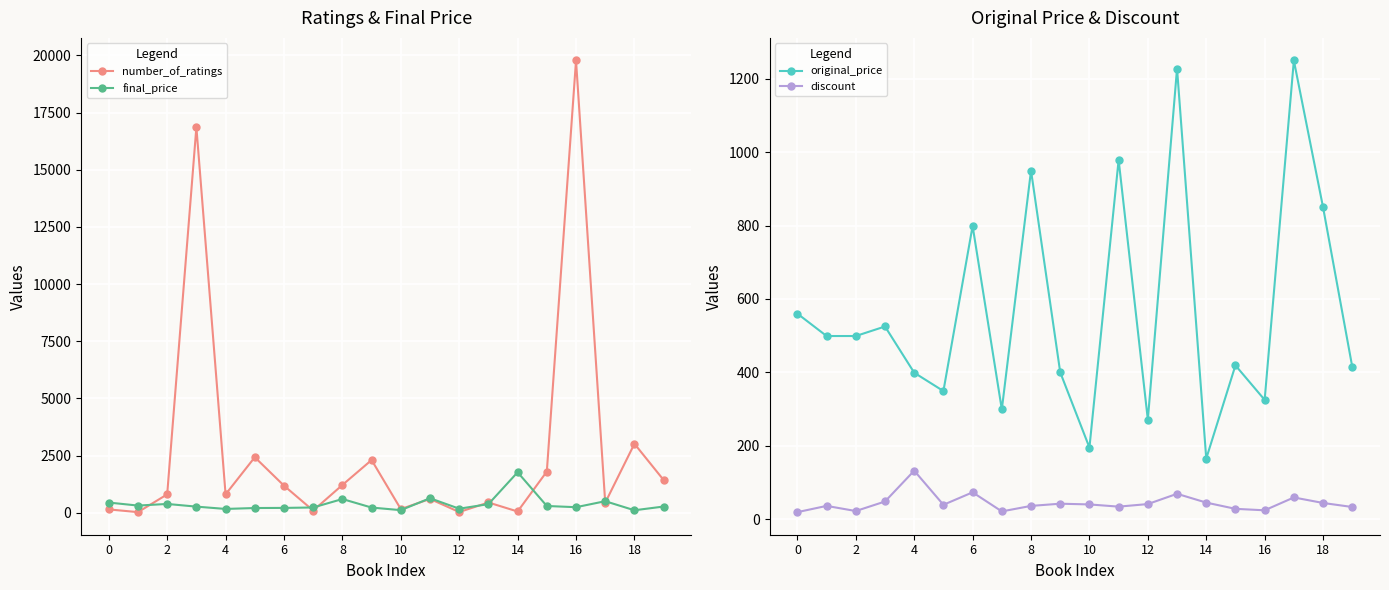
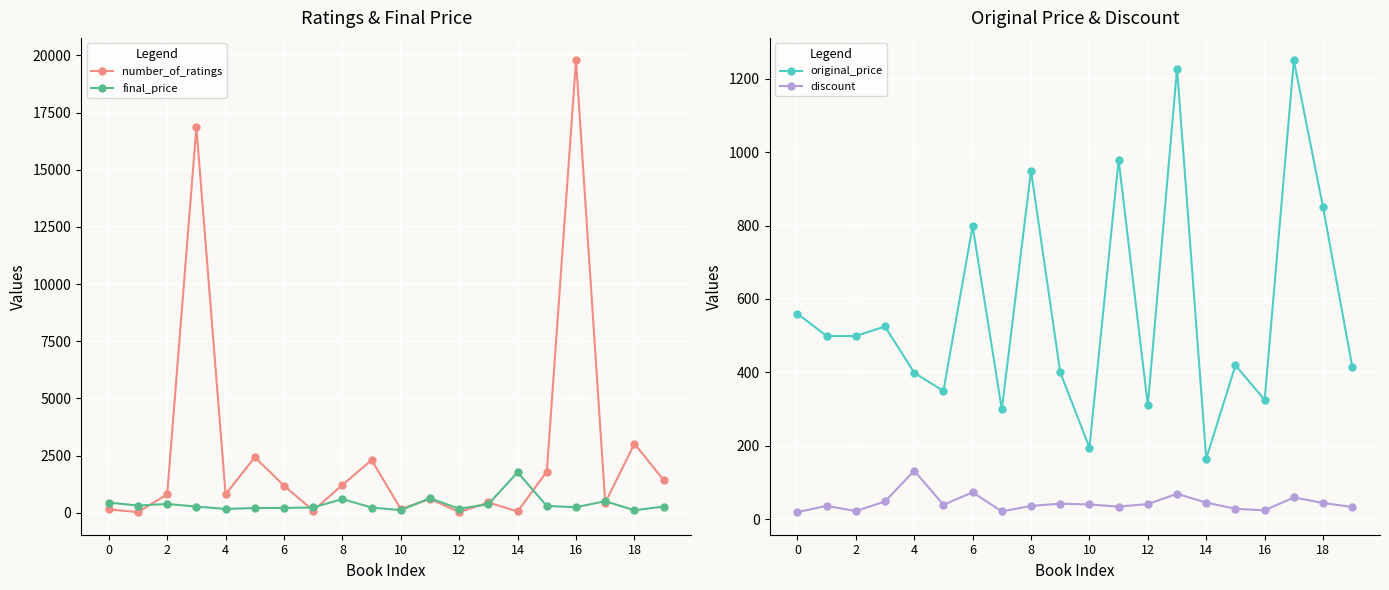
Original Price & Discount, original_price, 12: 270 -> 310
